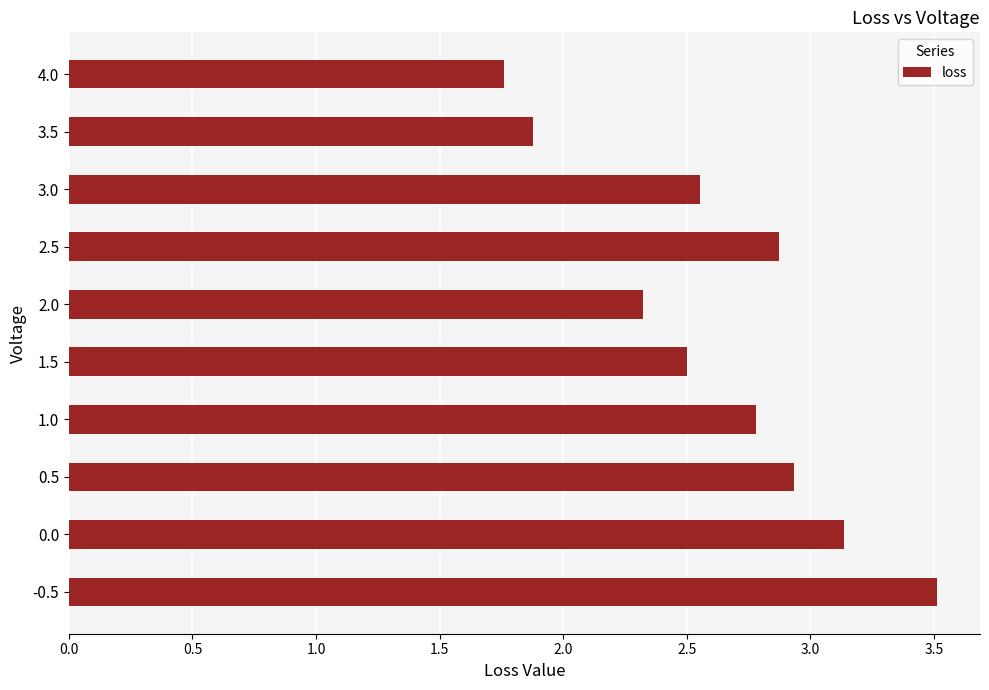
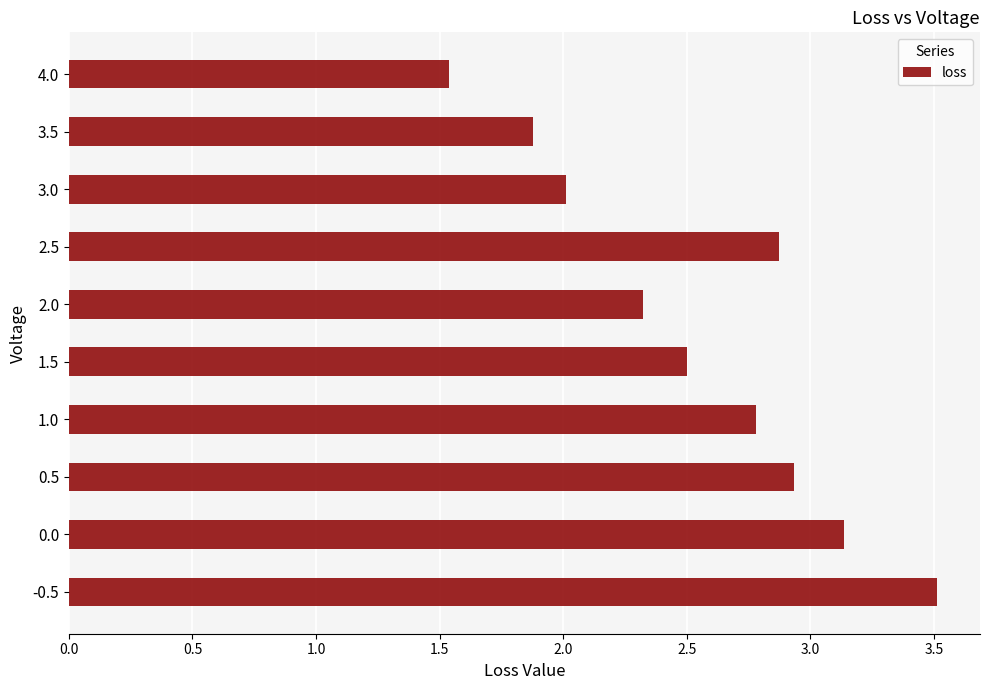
4.0: 1.76 -> 1.54
3.0: 2.56 -> 2.01
